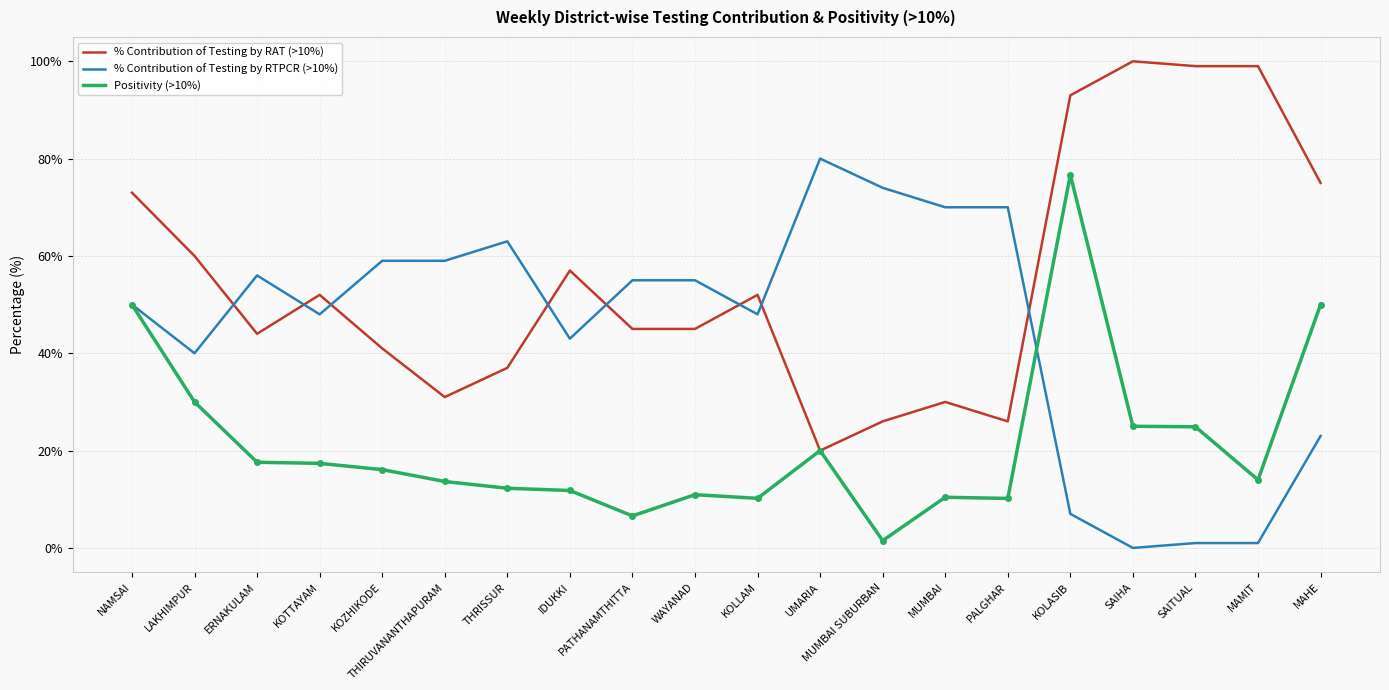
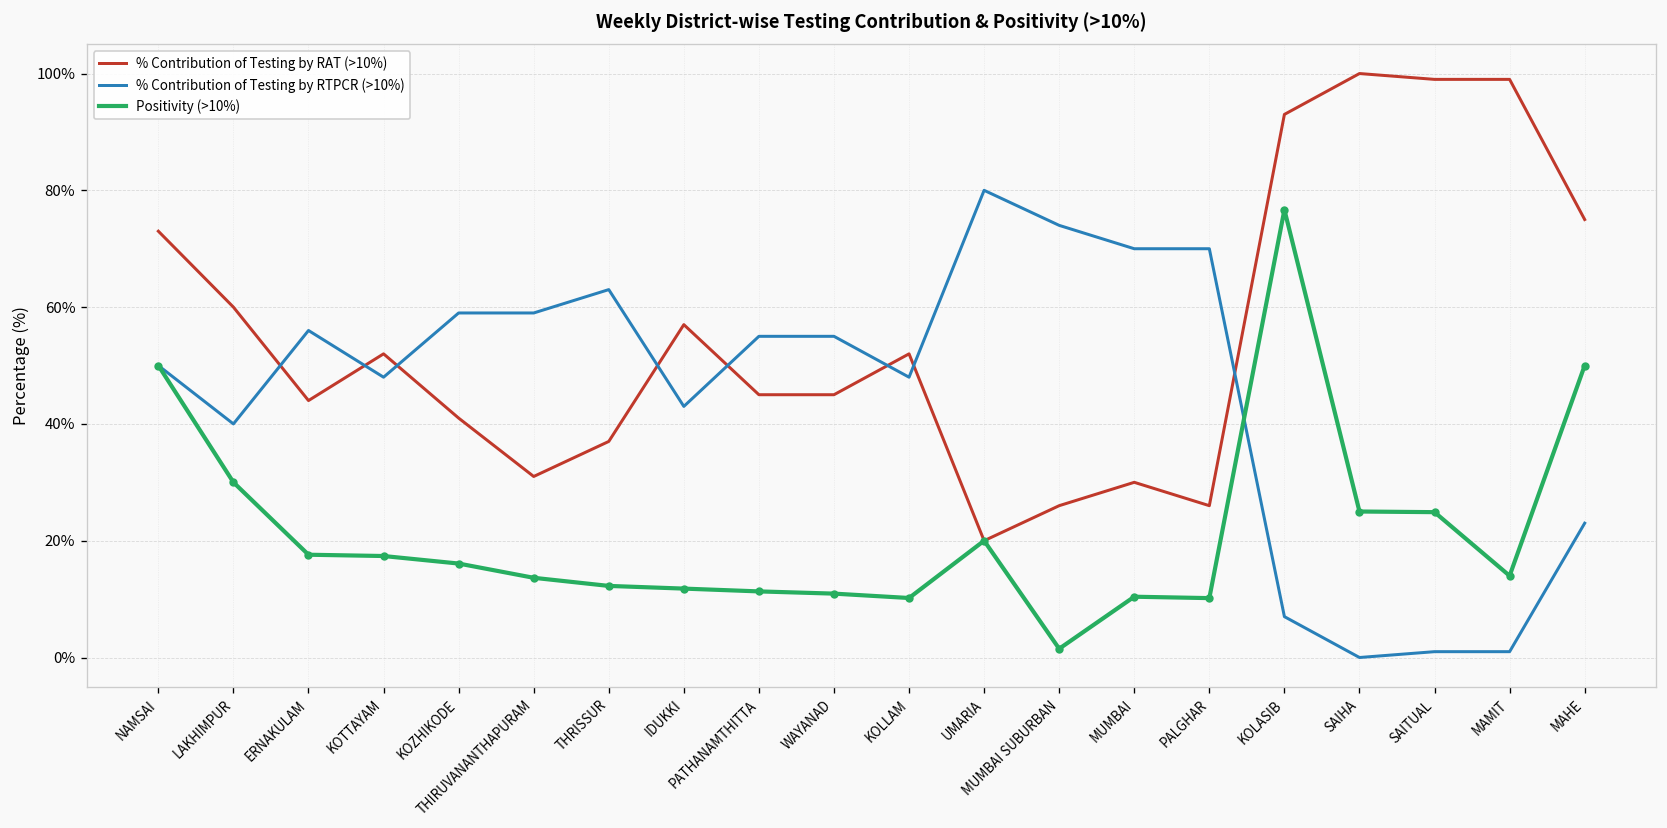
Positivity (>10%), PATHANAMTHITTA: 7% -> 11%
